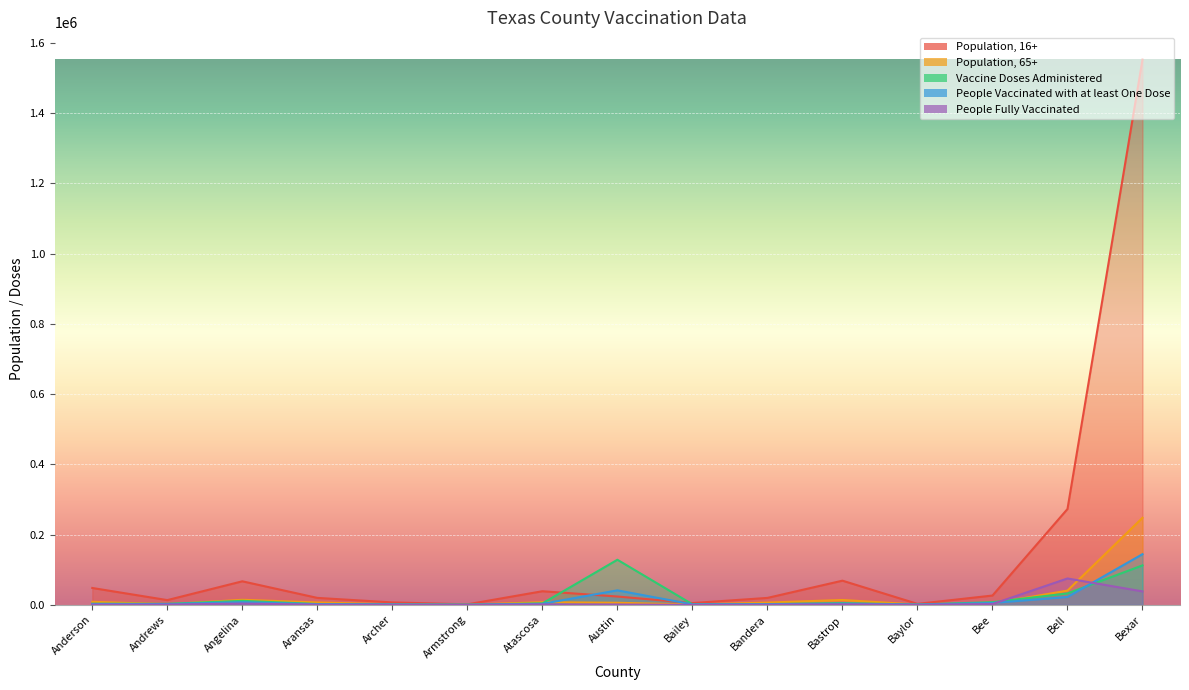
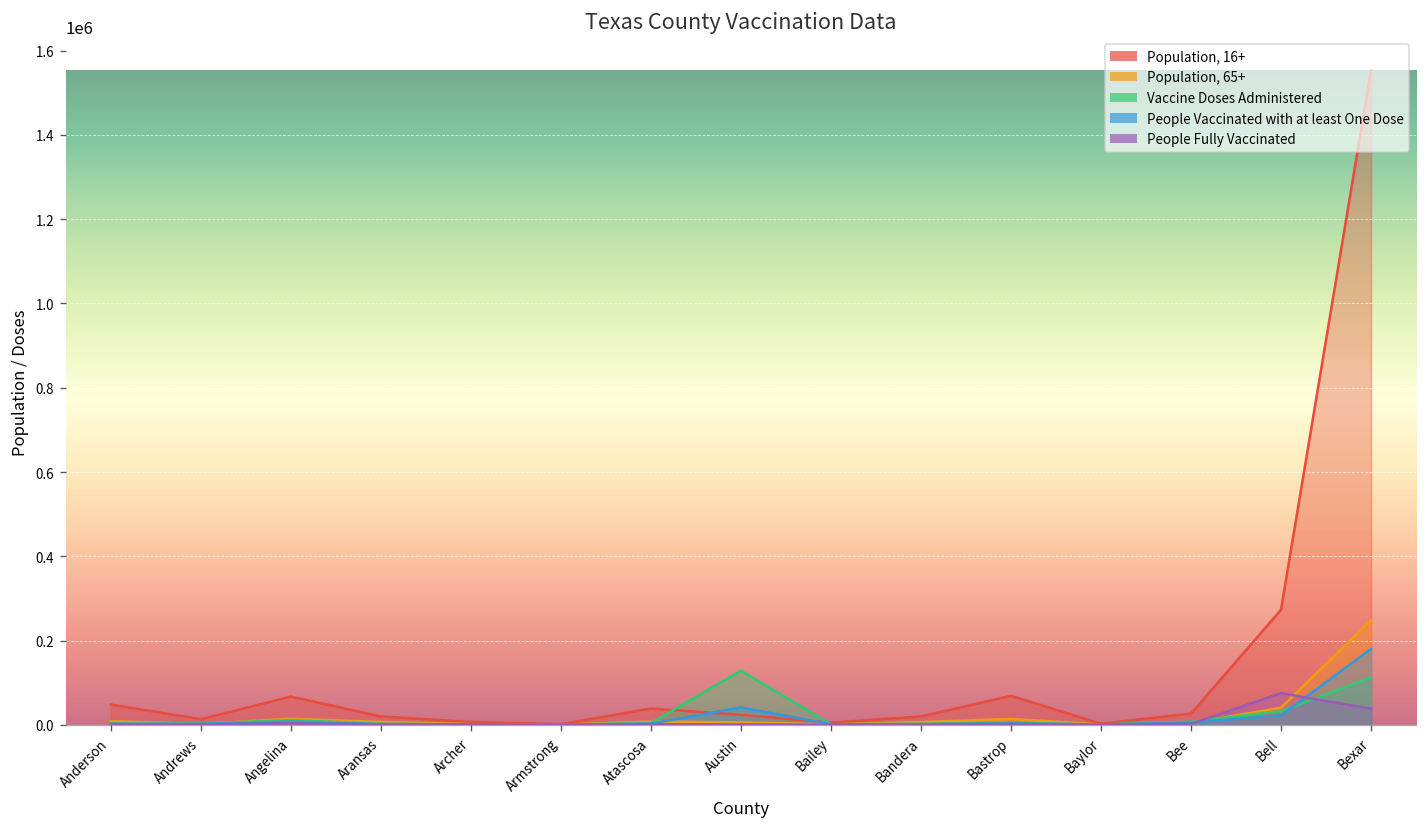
People Vaccinated with at least One Dose, Bexar: 140000 -> 180000
